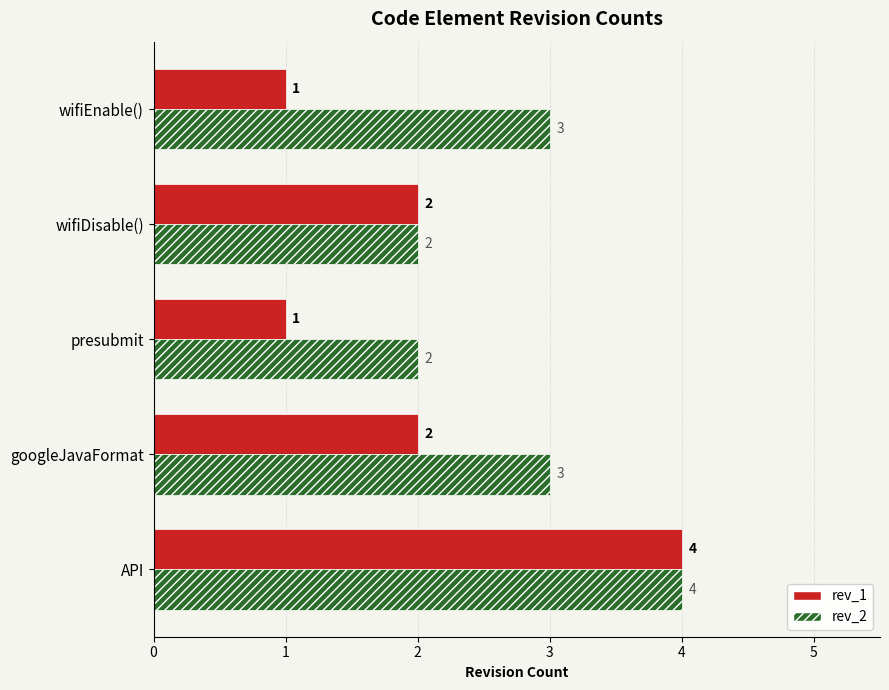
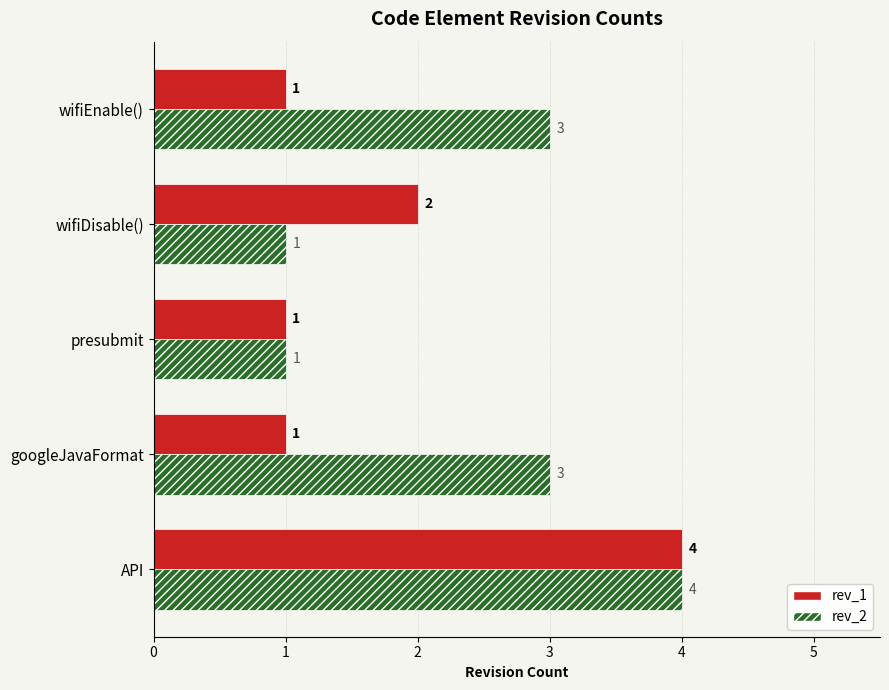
rev_2, wifiDisable(): 2 -> 1
rev_2, presubmit: 2 -> 1
rev_1, googleJavaFormat: 2 -> 1
